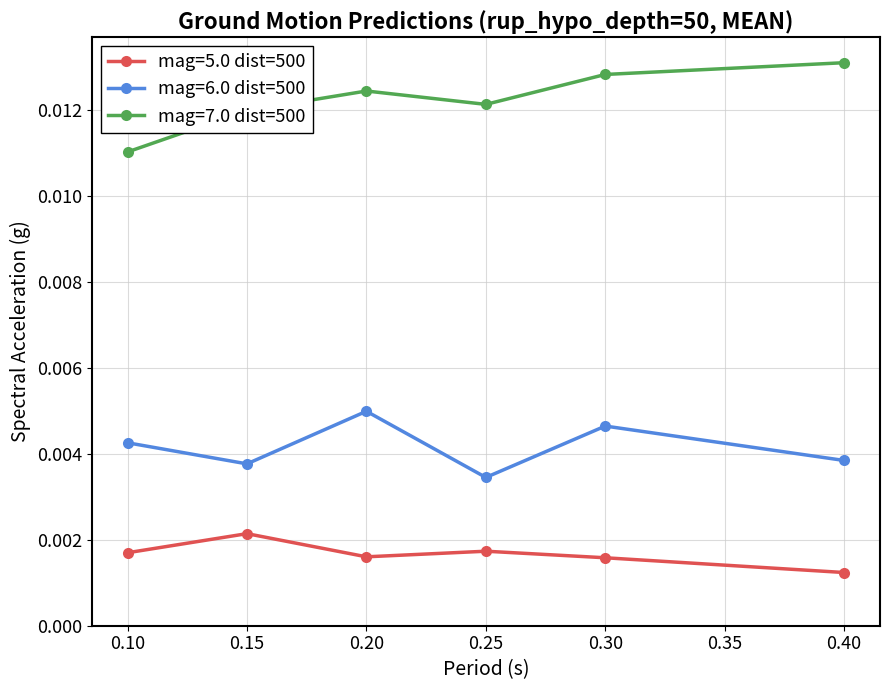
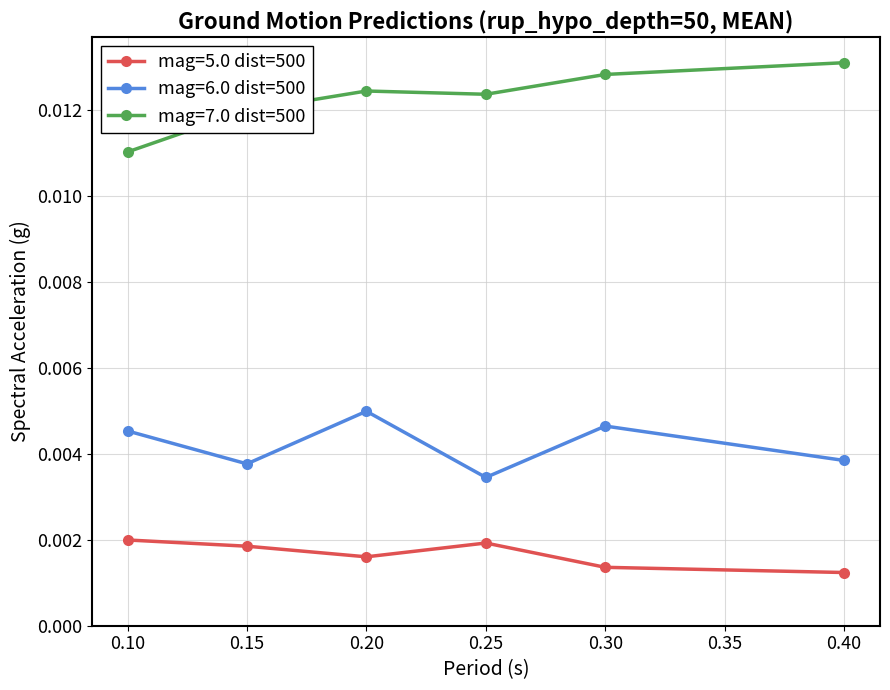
mag=5.0 dist=500, 0.10: 0.0017 -> 0.0020
mag=6.0 dist=500, 0.10: 0.0043 -> 0.0045
mag=5.0 dist=500, 0.15: 0.0021 -> 0.0019
mag=5.0 dist=500, 0.25: 0.0017 -> 0.0019
mag=7.0 dist=500, 0.25: 0.0121 -> 0.0124
mag=5.0 dist=500, 0.30: 0.0016 -> 0.0014
